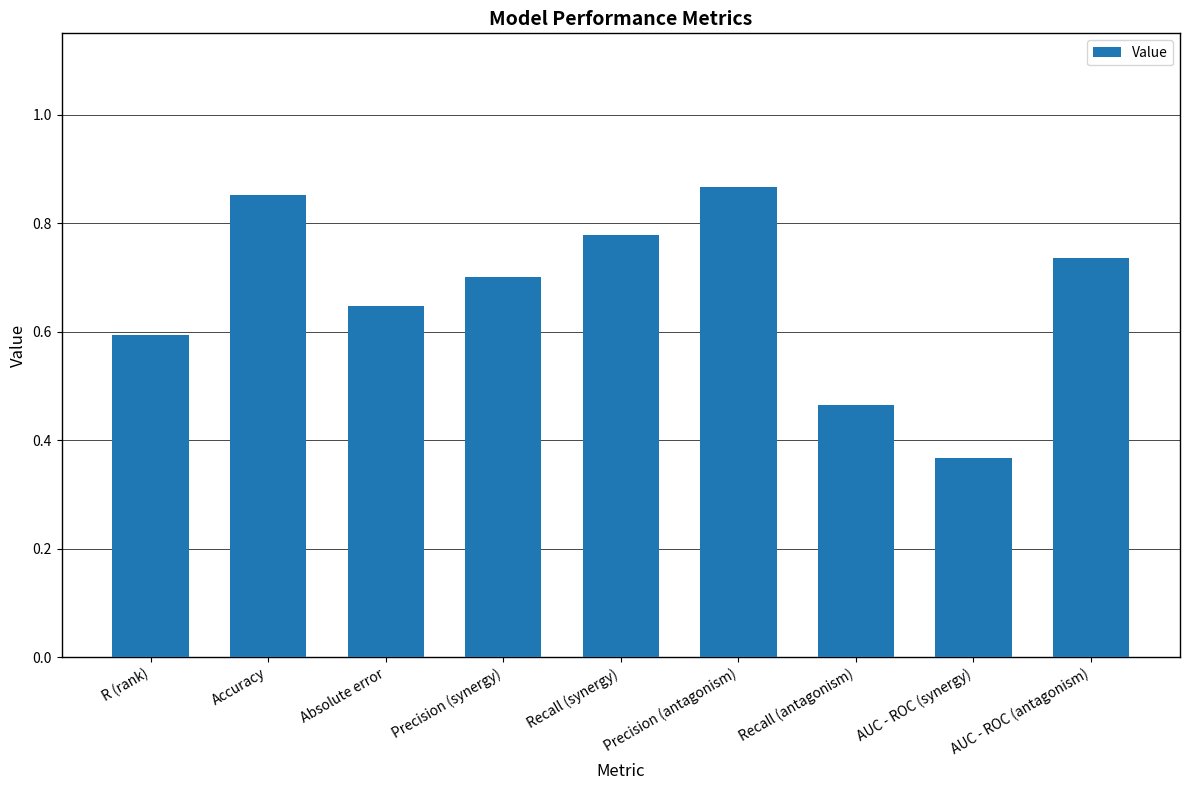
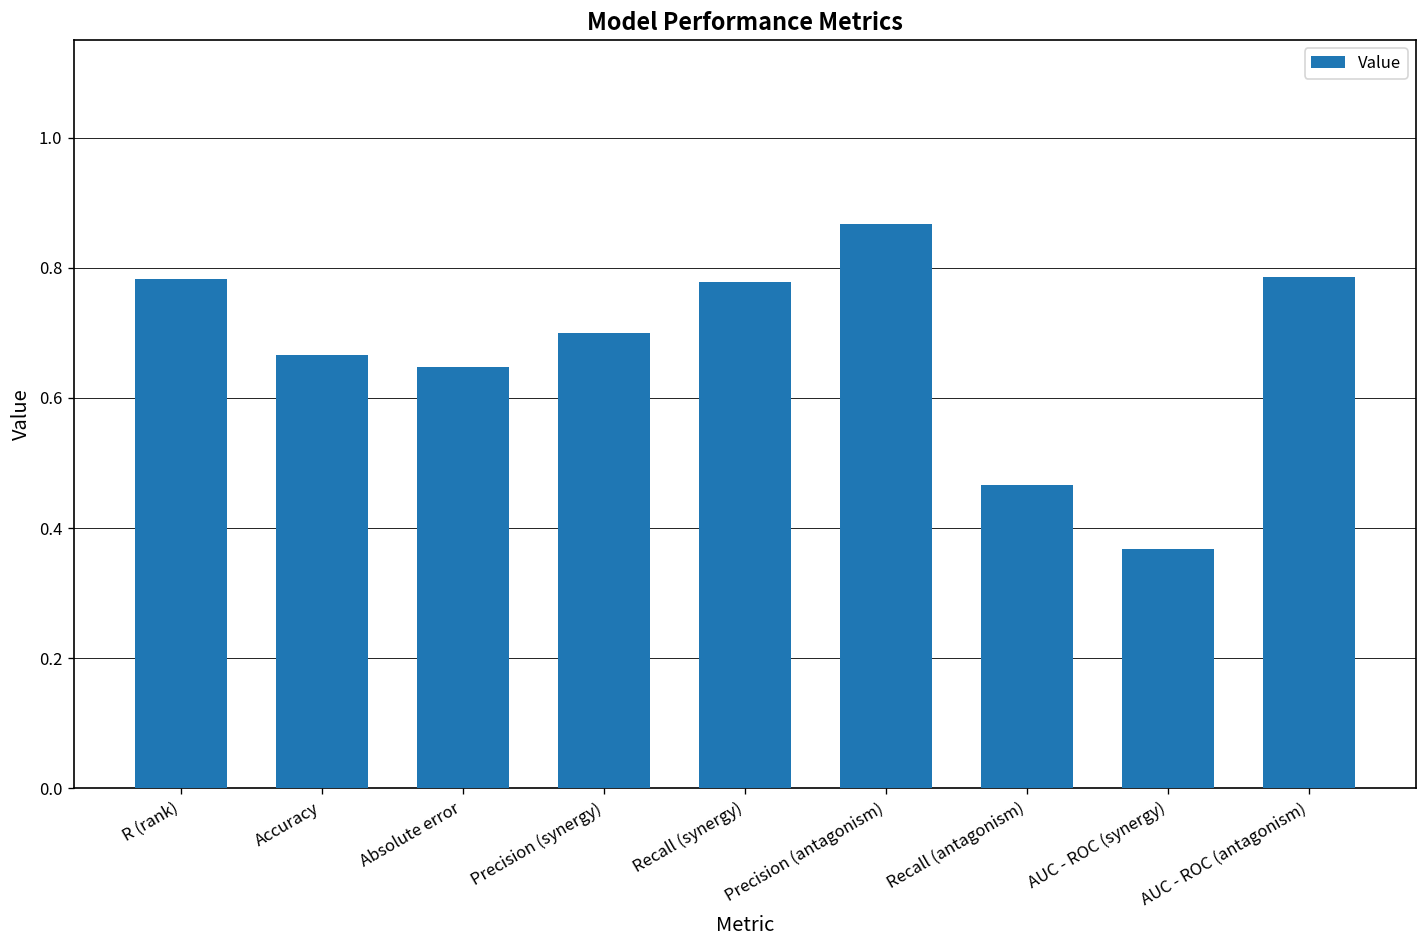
R (rank): 0.59 -> 0.78
Accuracy: 0.85 -> 0.67
AUC - ROC (antagonism): 0.74 -> 0.79
